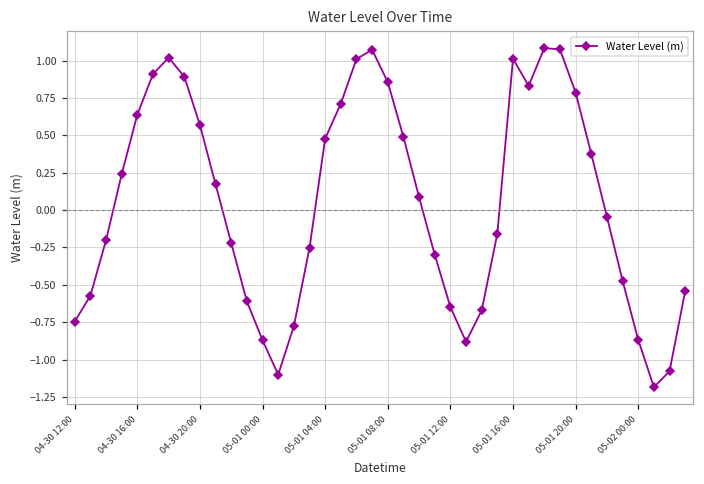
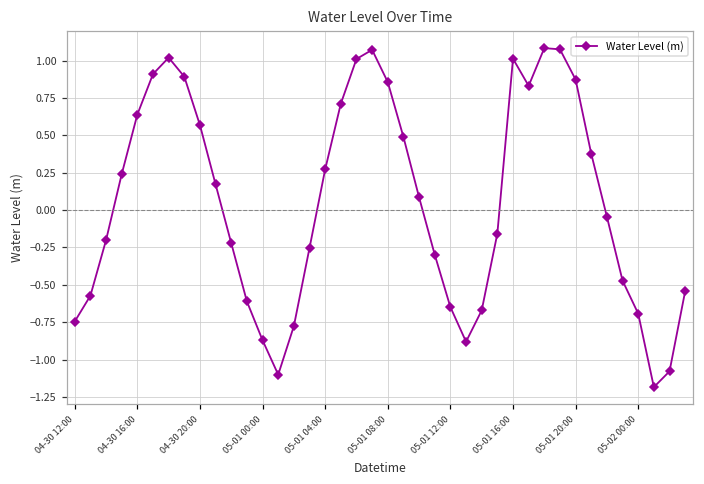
05-01 04:00: 0.48 -> 0.27
05-01 20:00: 0.79 -> 0.87
05-02 00:00: -0.87 -> -0.69
